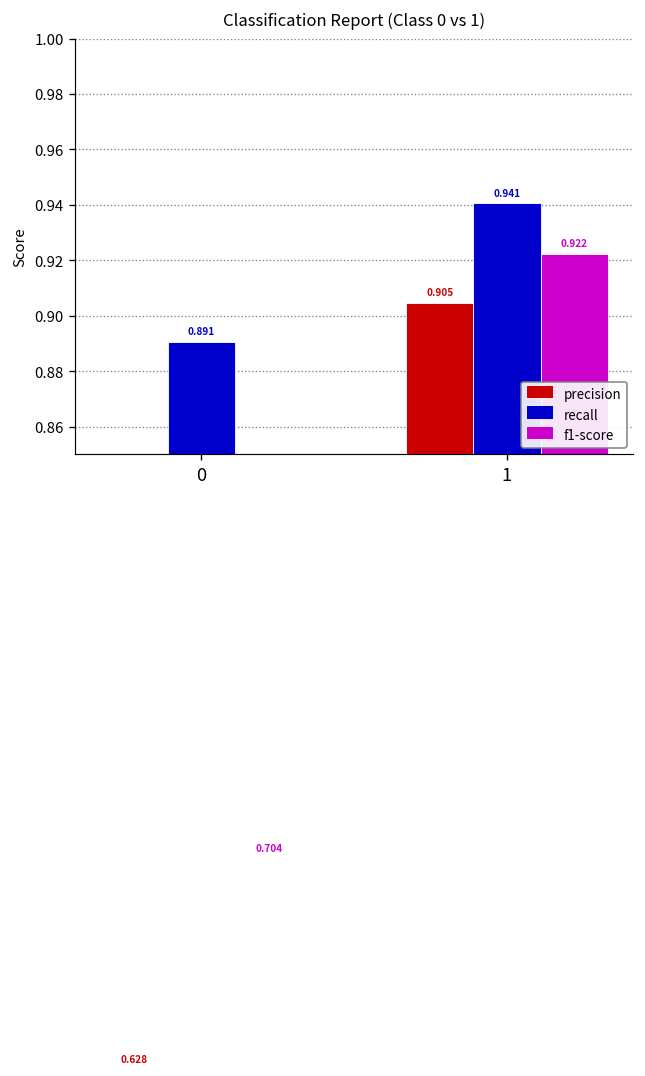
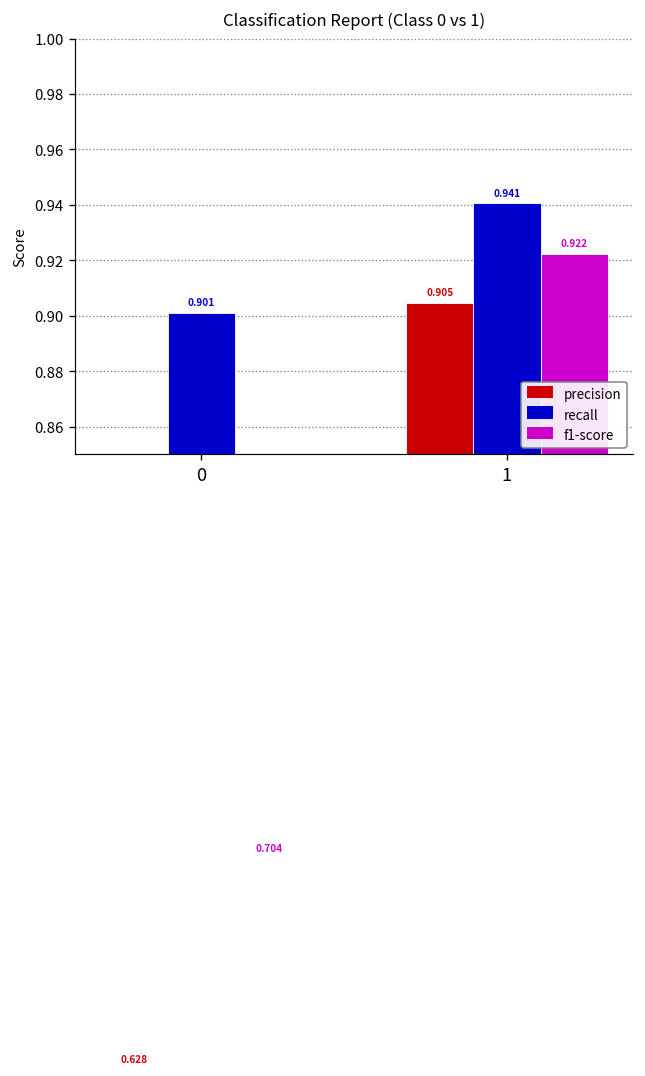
recall, 0: 0.891 -> 0.901
